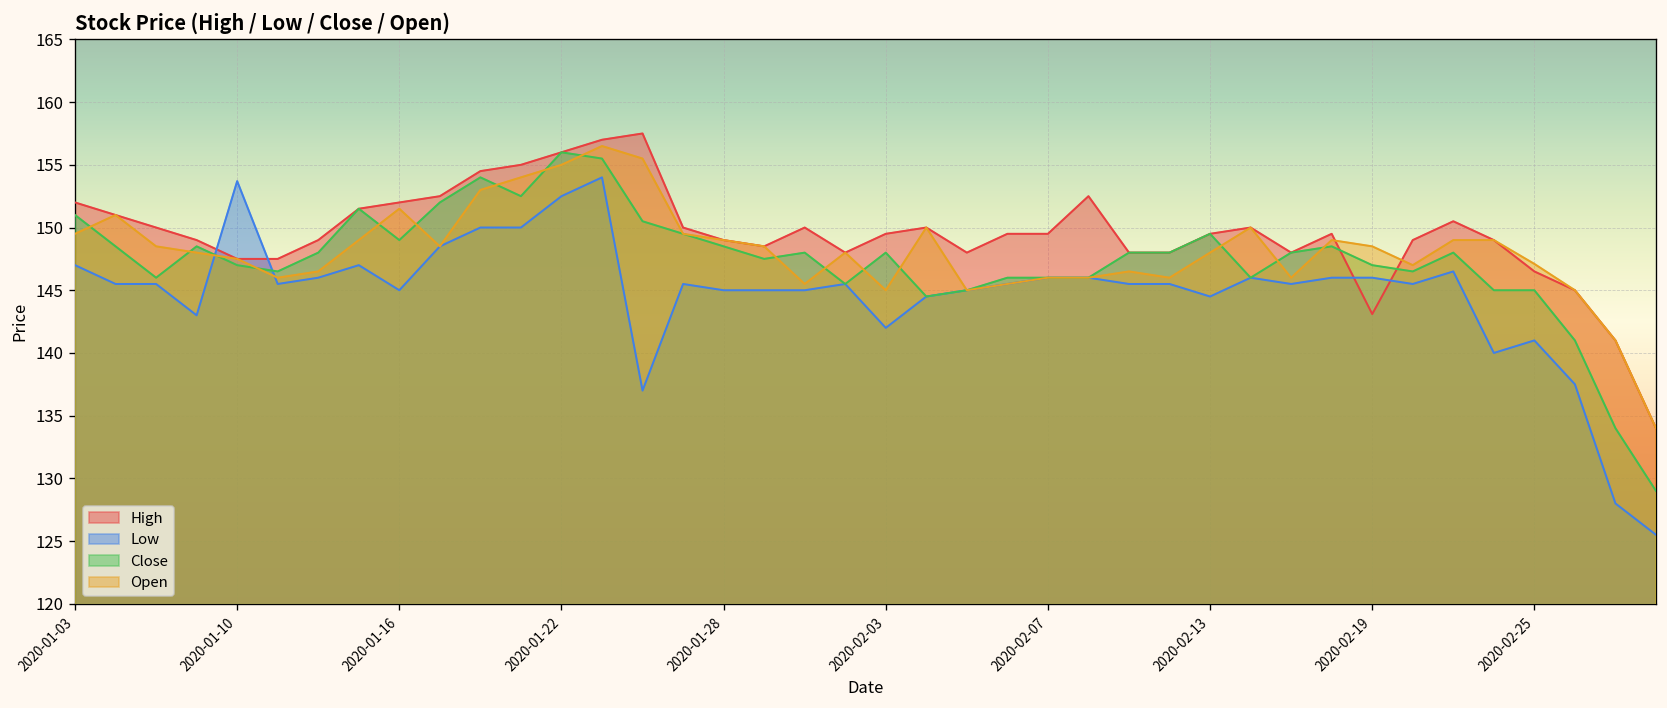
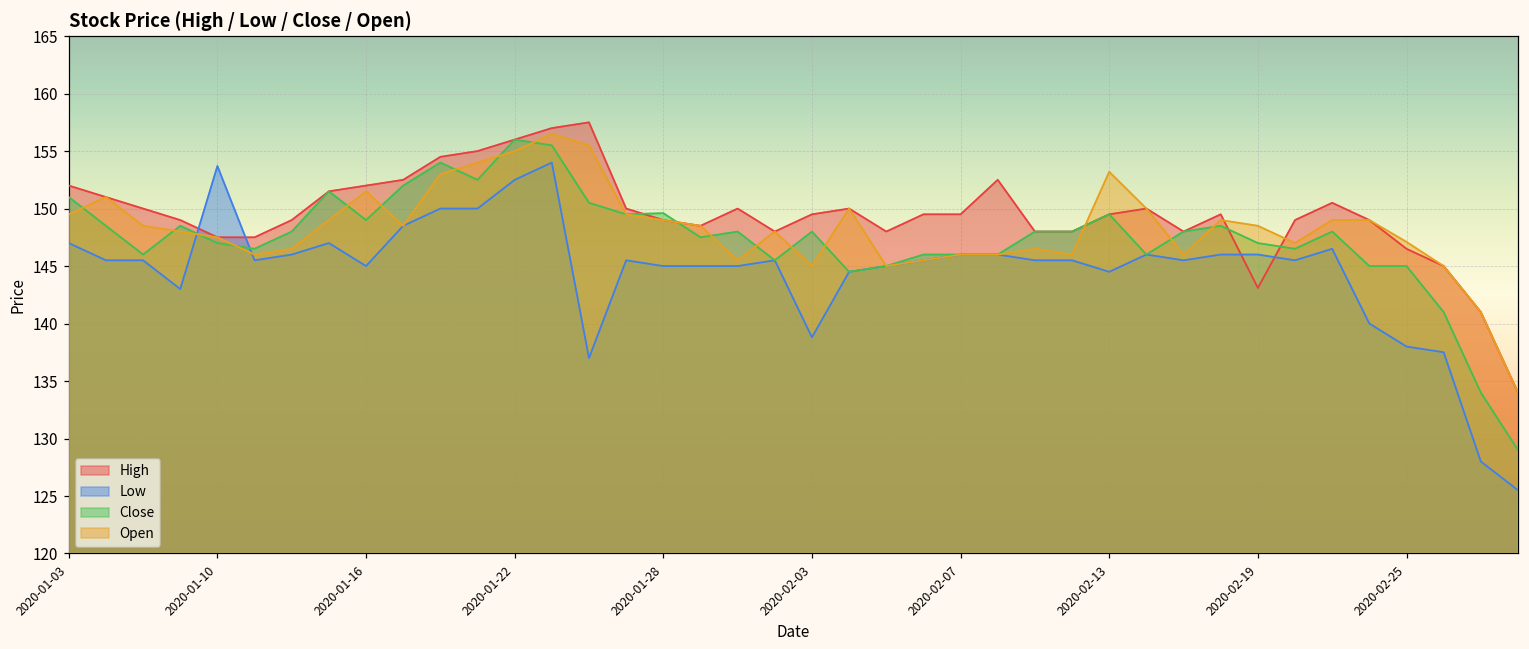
Close, 2020-01-28: 148.5 -> 149.6
Low, 2020-02-03: 142.0 -> 138.8
Open, 2020-02-13: 148.0 -> 153.2
Low, 2020-02-25: 141 -> 138
